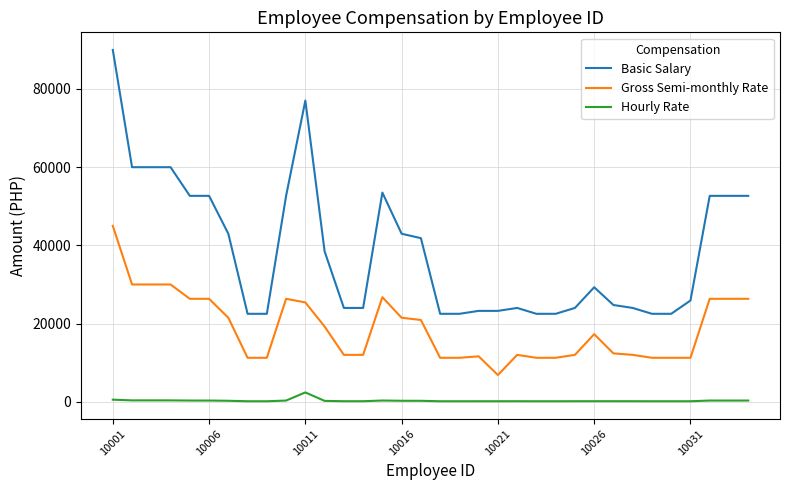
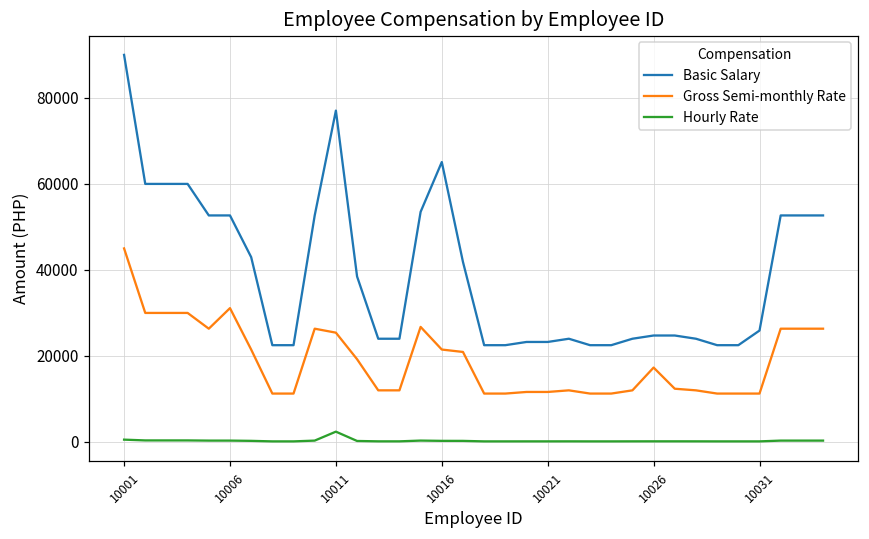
Gross Semi-monthly Rate, 10006: 26000 -> 31000
Basic Salary, 10016: 43000 -> 65000
Gross Semi-monthly Rate, 10021: 7000 -> 12000
Basic Salary, 10026: 29000 -> 25000
